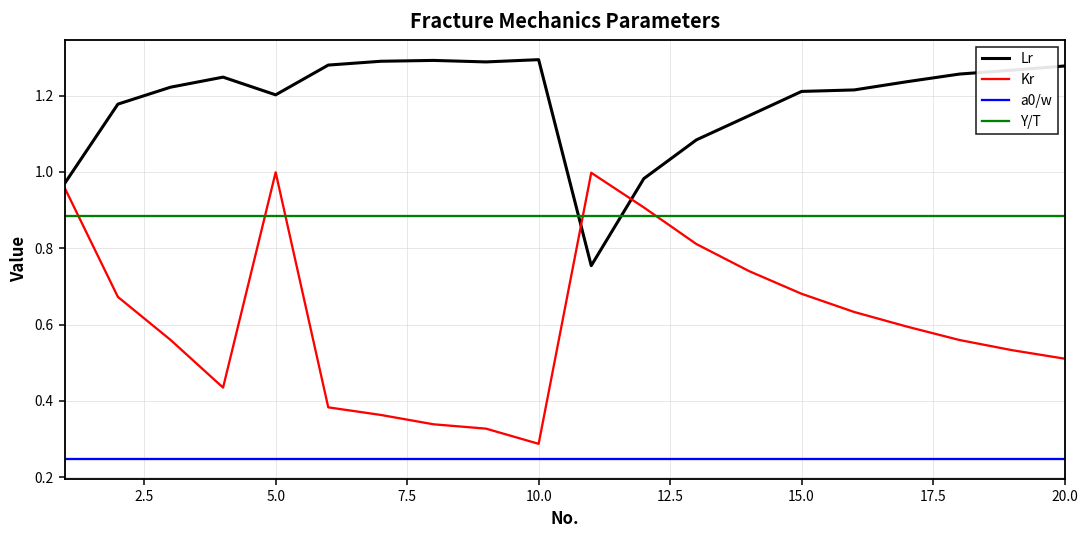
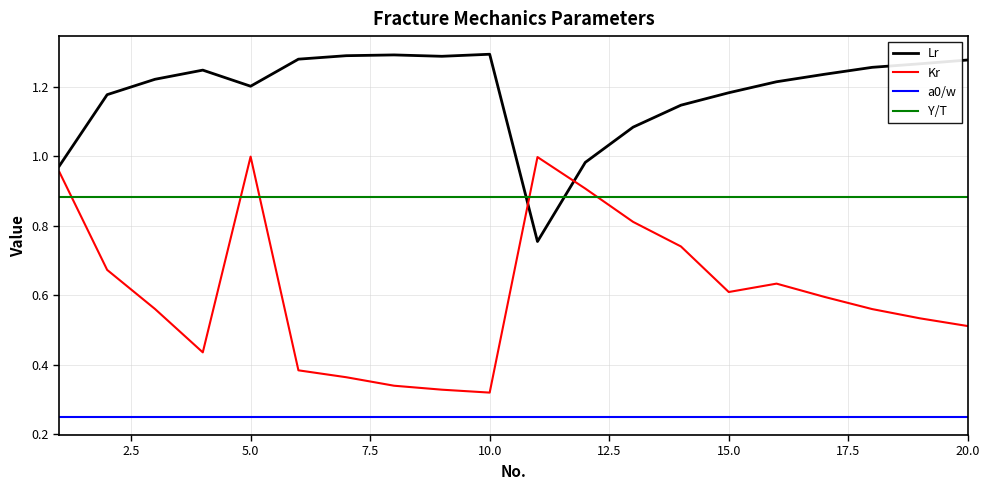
Kr, 10.0: 0.29 -> 0.32
Lr, 15.0: 1.21 -> 1.18
Kr, 15.0: 0.68 -> 0.61
